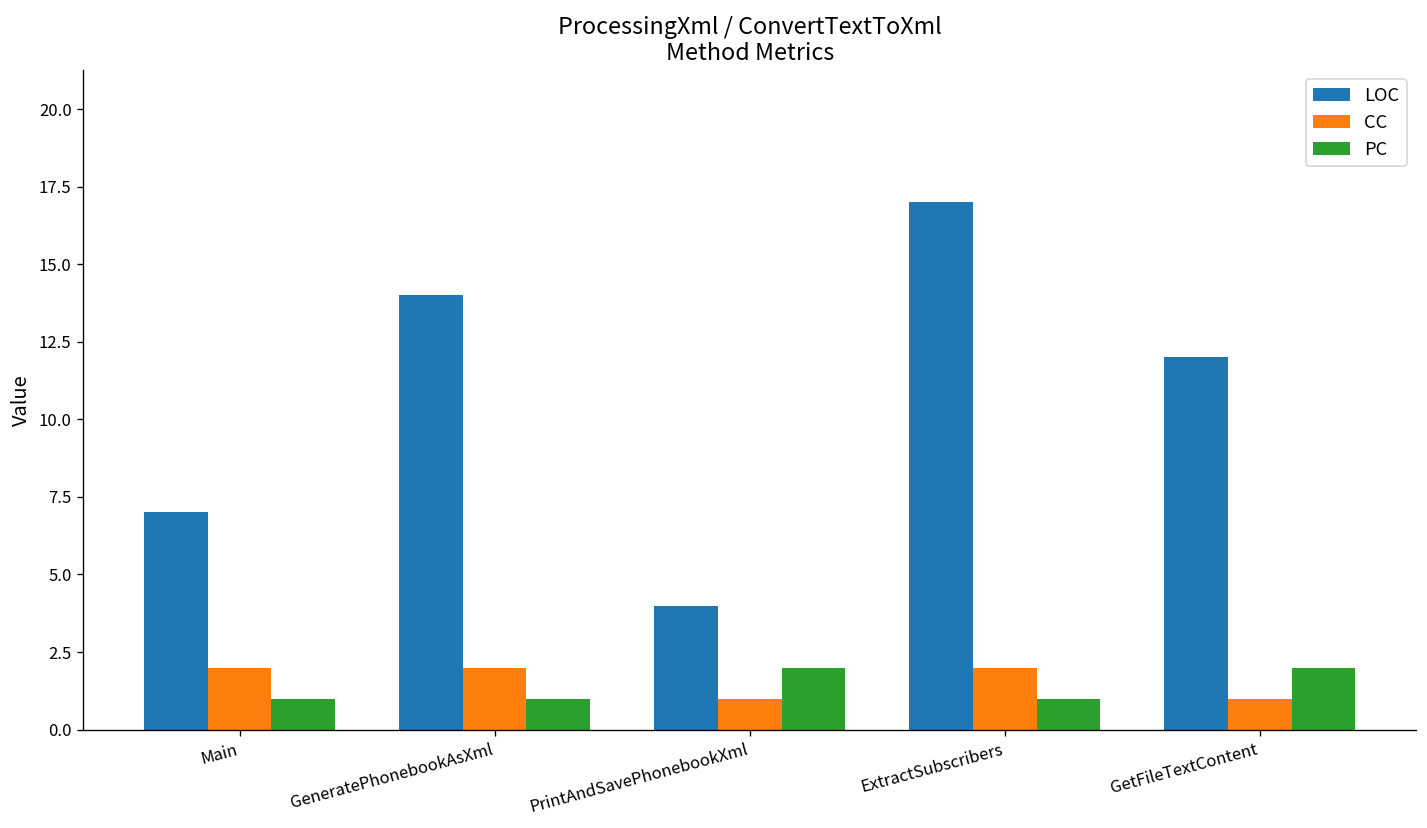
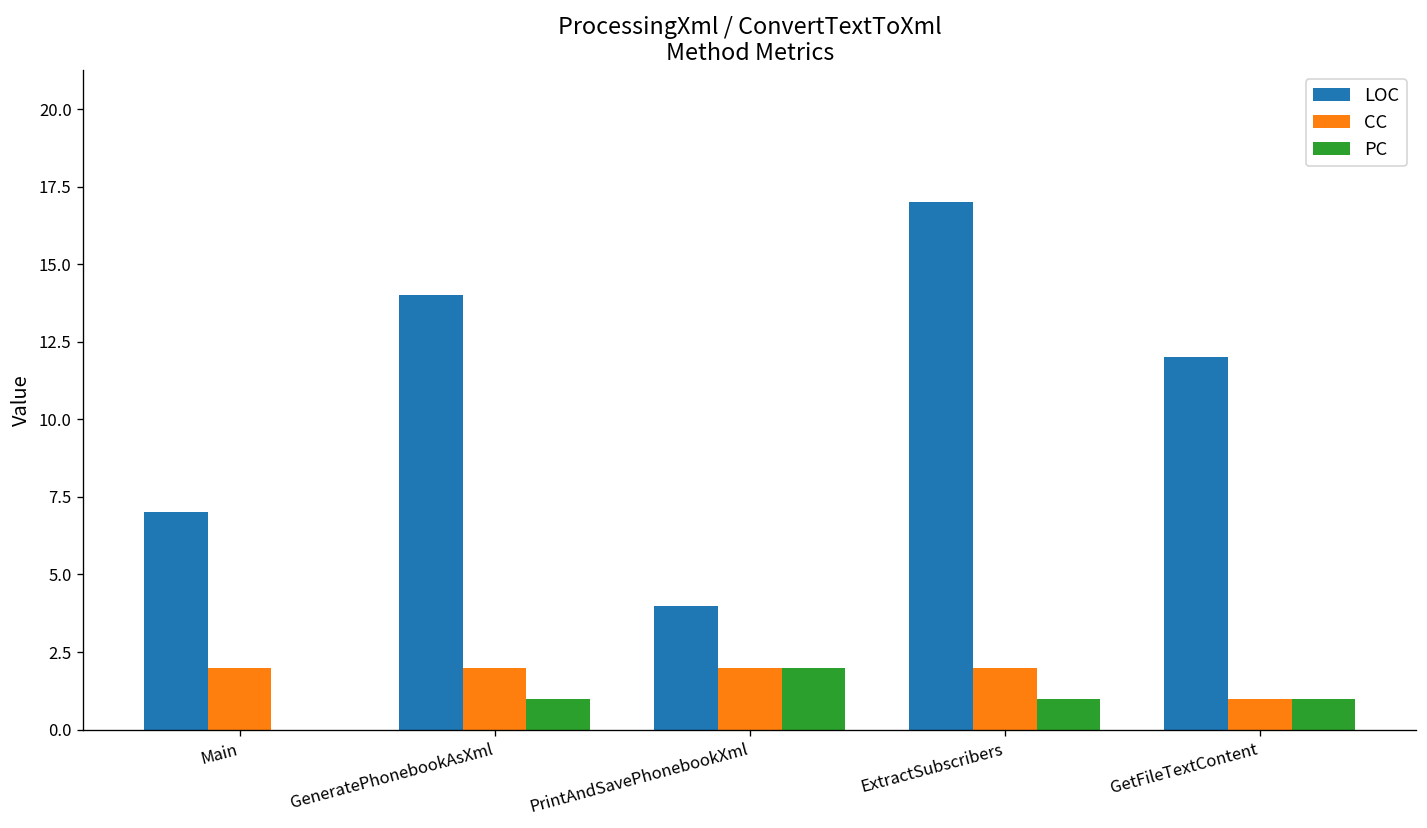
PC, Main: 1 -> 0
CC, PrintAndSavePhonebookXml: 1 -> 2
PC, GetFileTextContent: 2 -> 1
